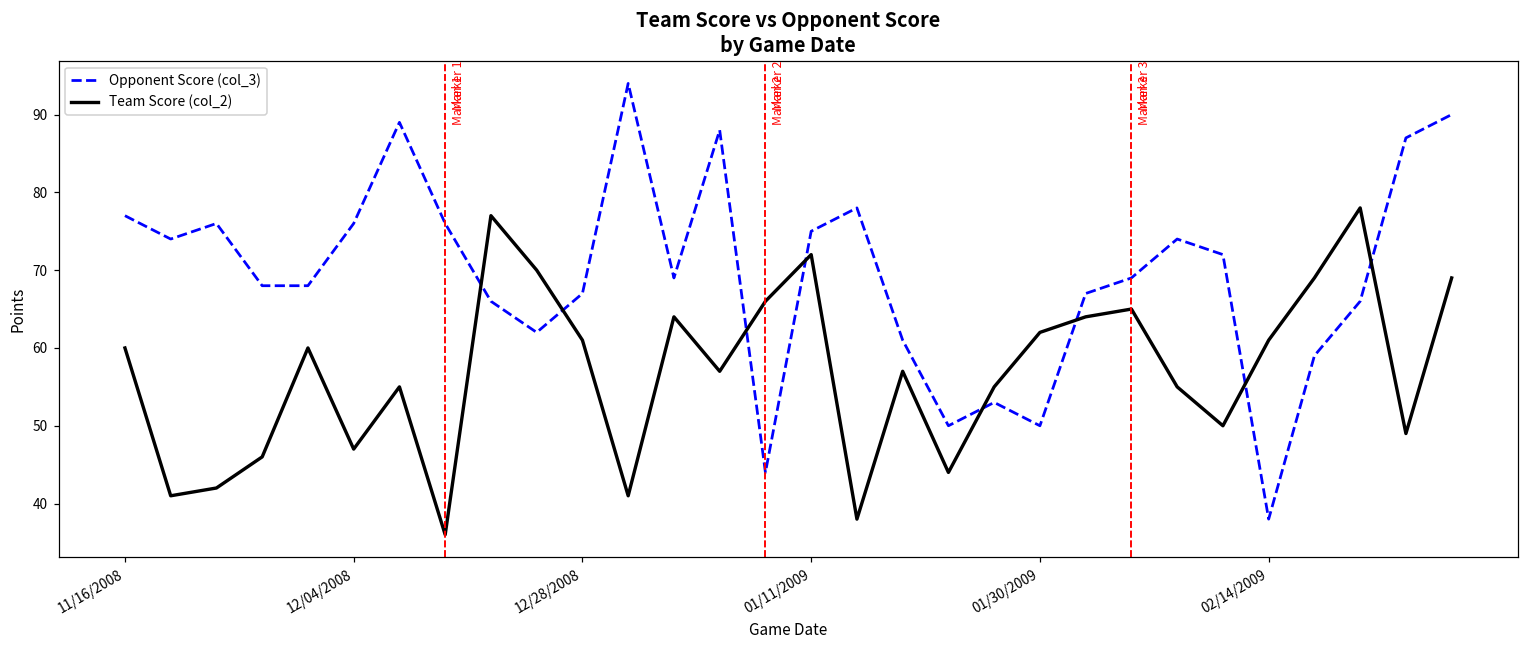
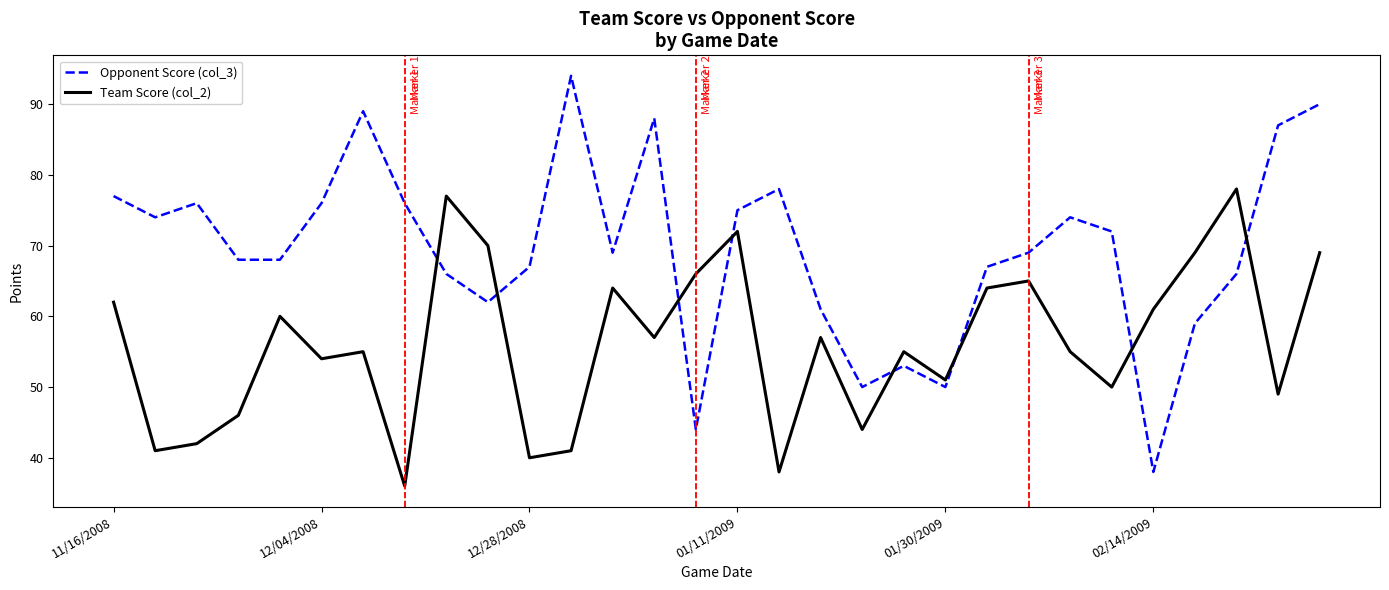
Team Score (col_2), 11/16/2008: 60 -> 62
Team Score (col_2), 12/04/2008: 47 -> 54
Team Score (col_2), 12/28/2008: 61 -> 40
Team Score (col_2), 01/30/2009: 62 -> 51
